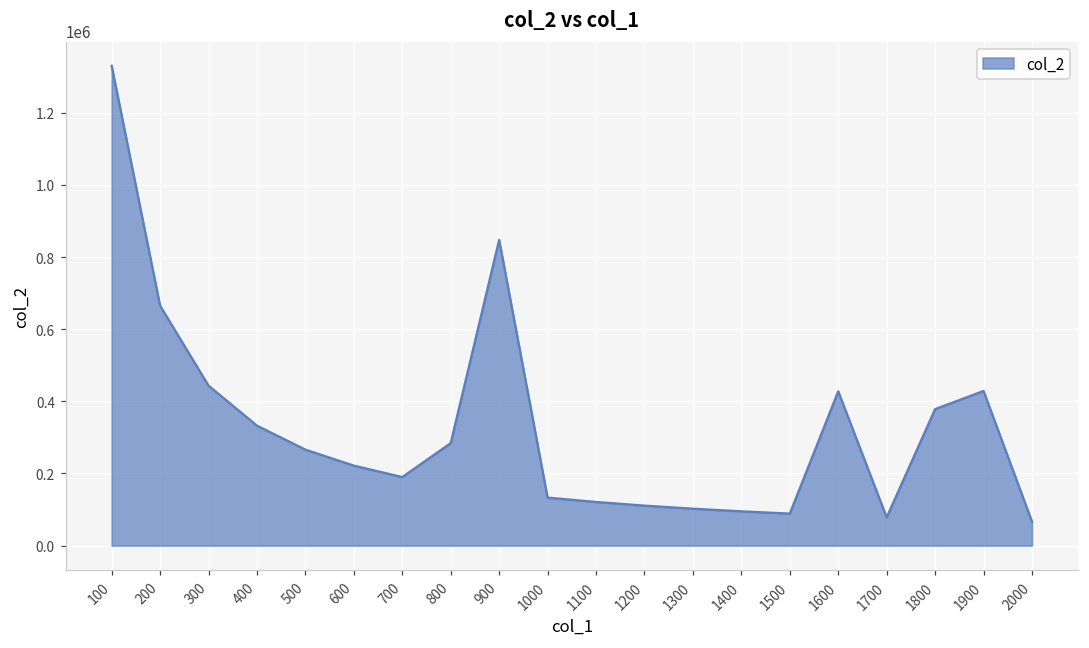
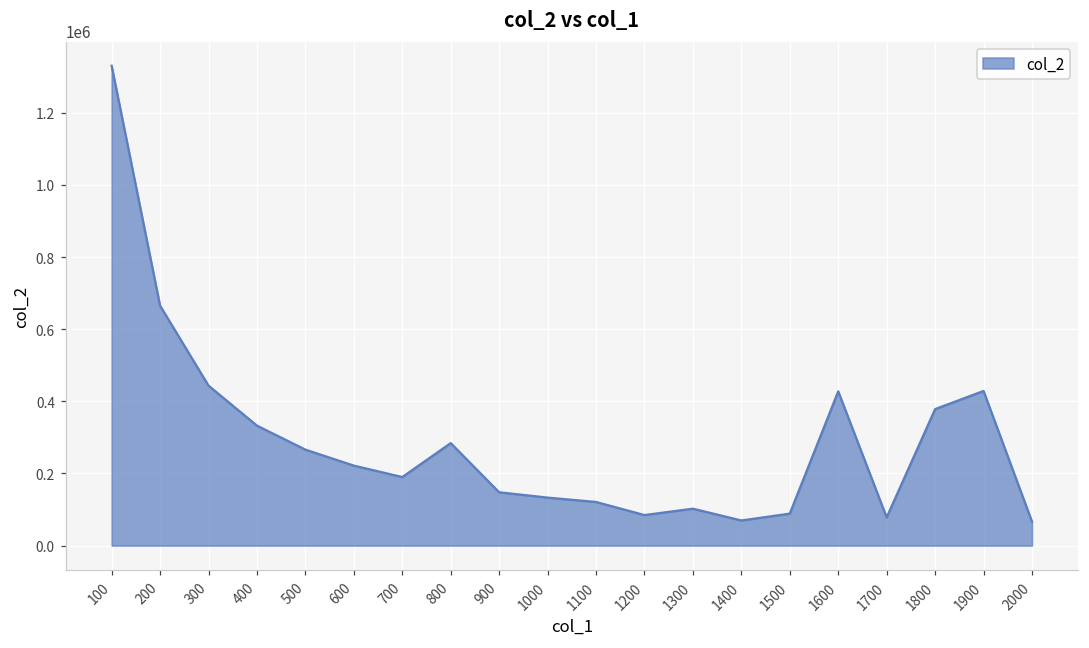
900: 850000 -> 150000
1200: 110000 -> 80000
1400: 100000 -> 70000
